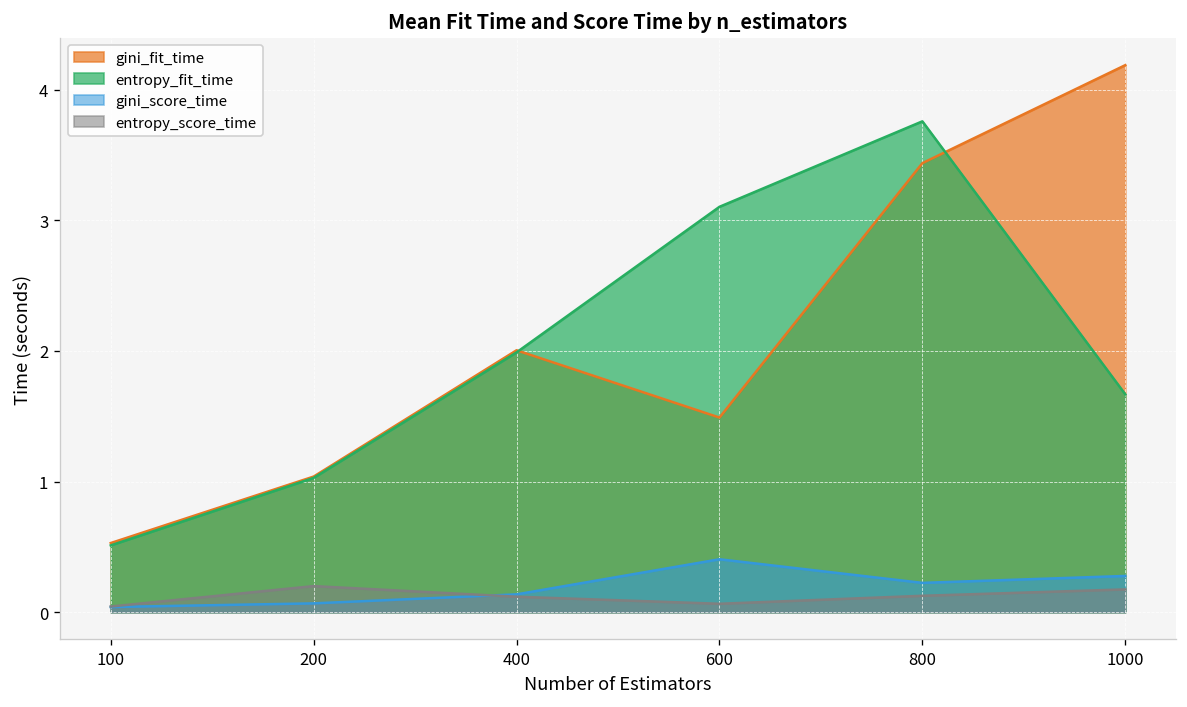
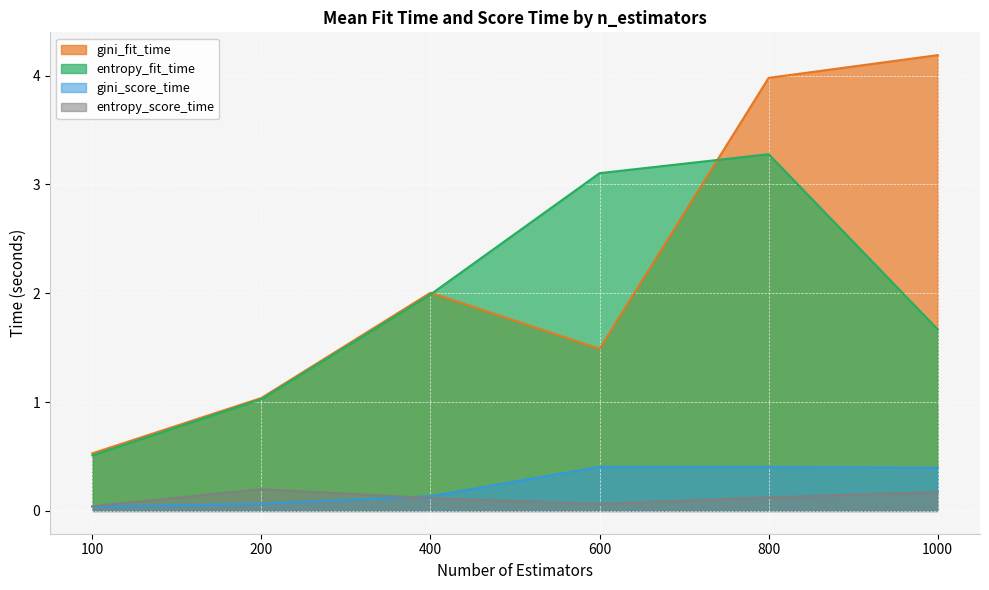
gini_fit_time, 800: 3.44 -> 3.98
entropy_fit_time, 800: 3.76 -> 3.28
gini_score_time, 800: 0.22 -> 0.40
gini_score_time, 1000: 0.28 -> 0.40
